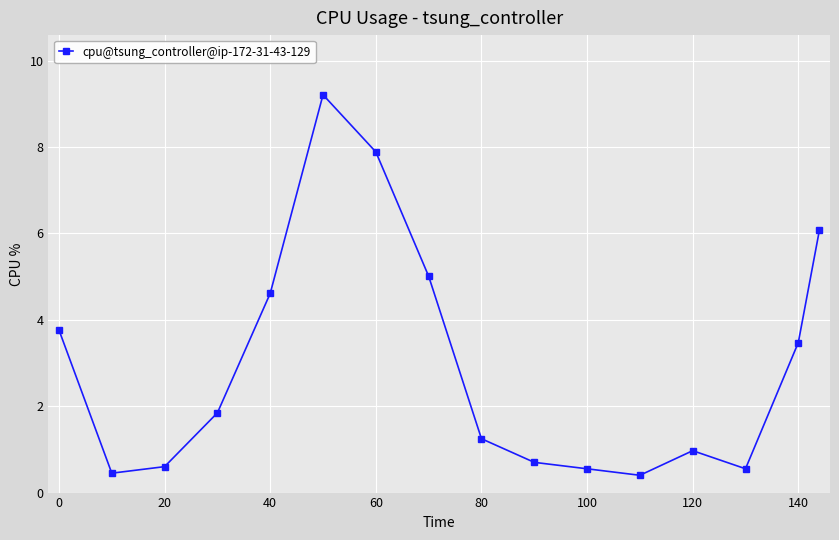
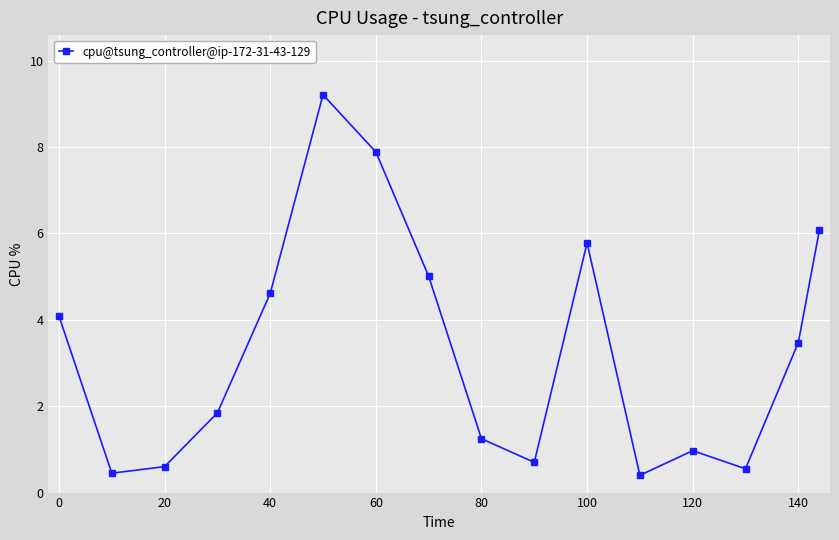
0: 3.8 -> 4.1
100: 0.6 -> 5.8
